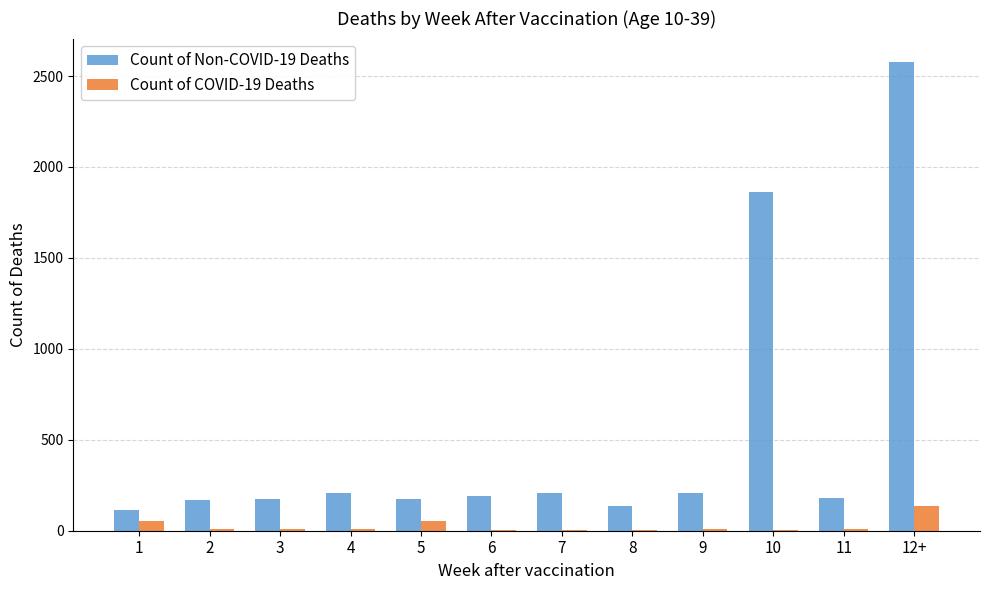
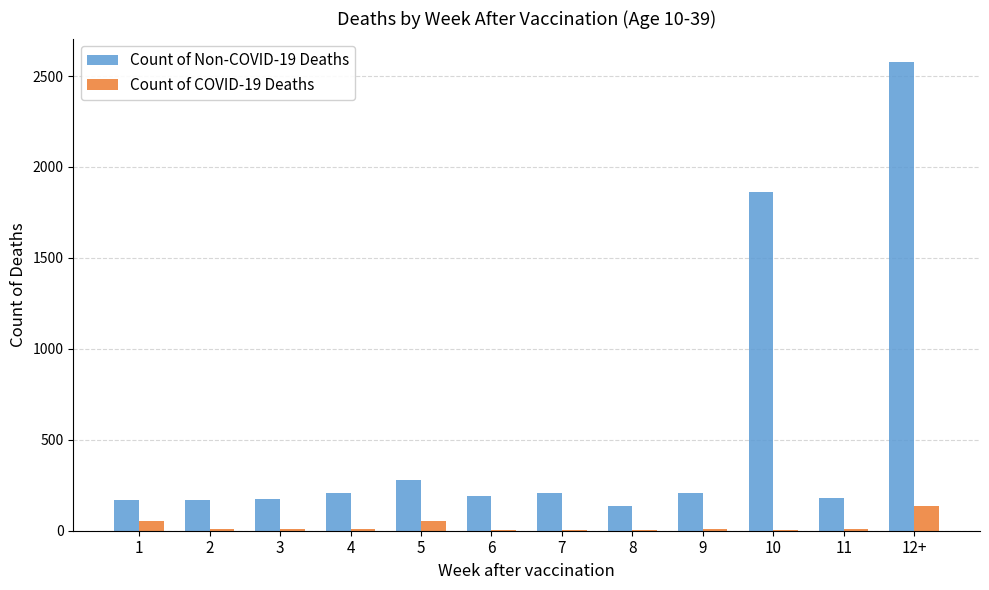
Count of Non-COVID-19 Deaths, 1: 120 -> 170
Count of Non-COVID-19 Deaths, 5: 180 -> 280
